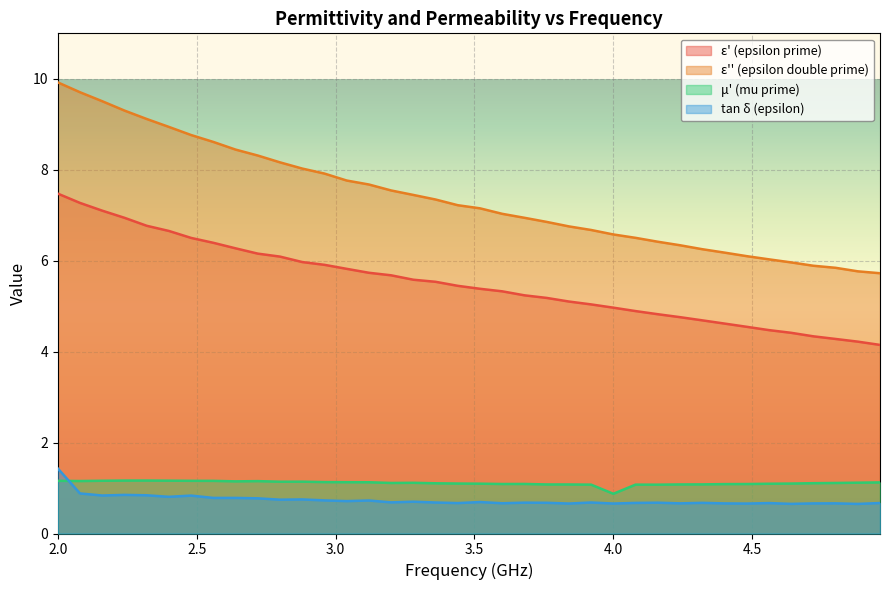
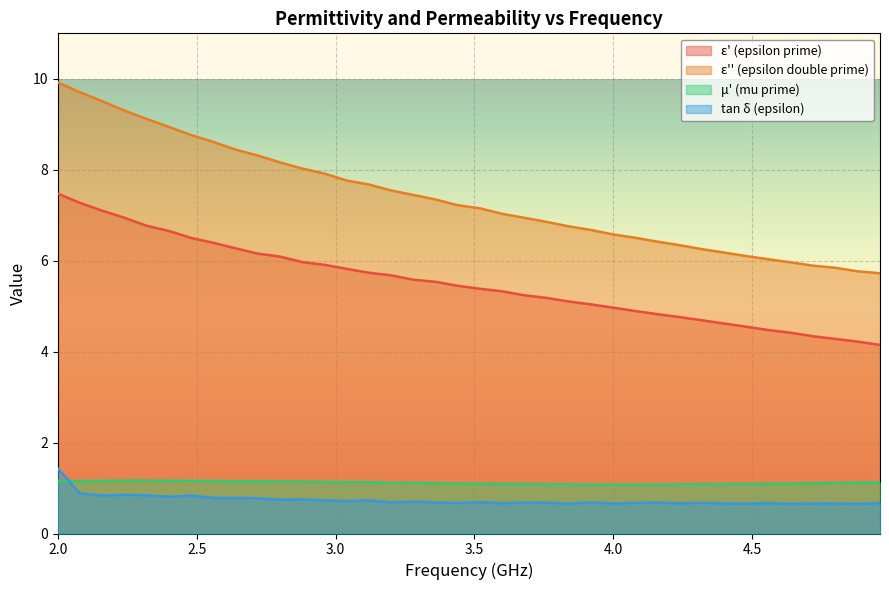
μ' (mu prime), 4.0: 0.9 -> 1.1
